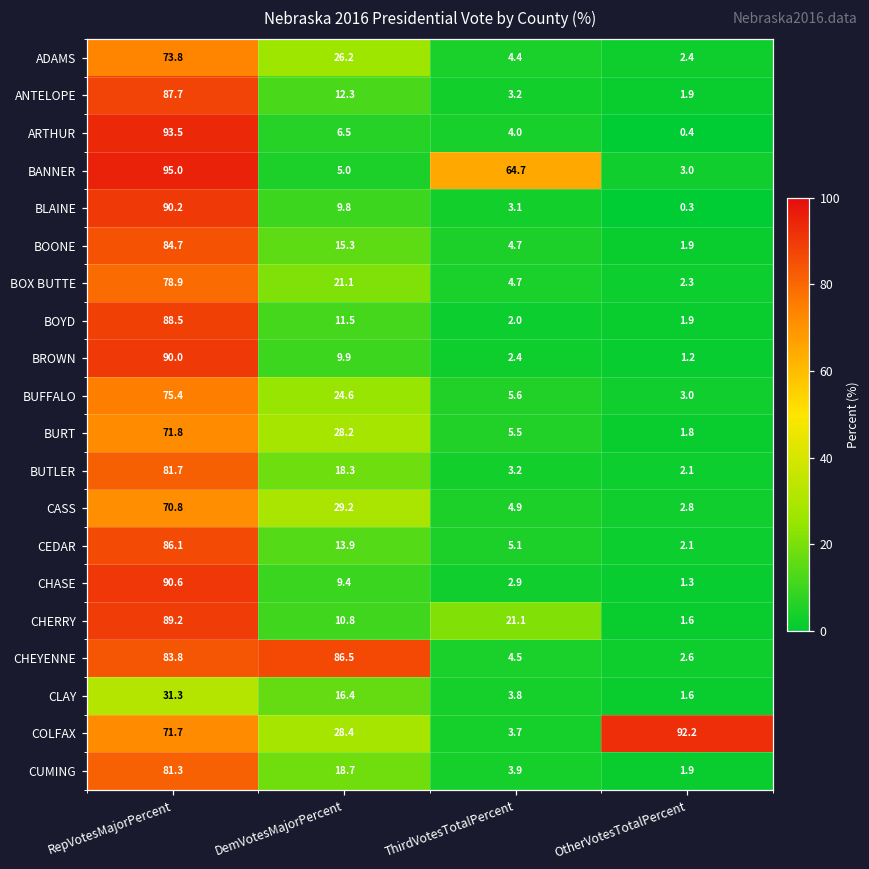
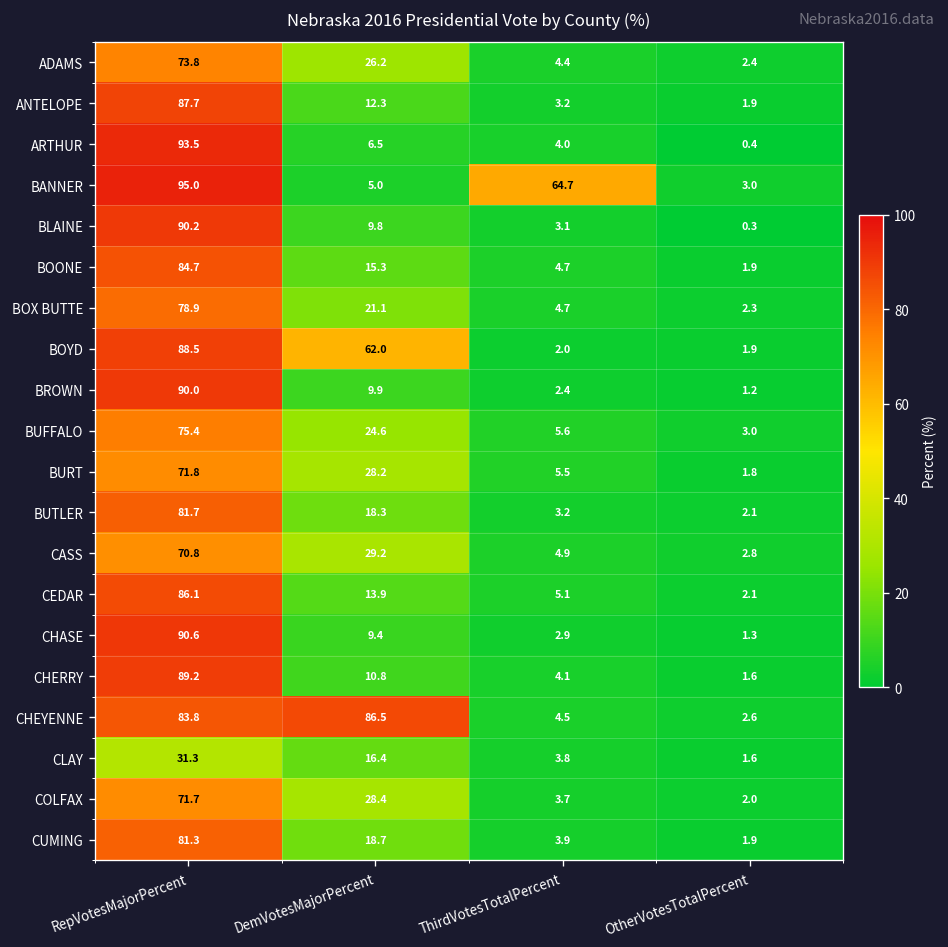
BOYD, DemVotesMajorPercent: 11.5 -> 62.0
CHERRY, ThirdVotesTotalPercent: 21.1 -> 4.1
COLFAX, OtherVotesTotalPercent: 92.2 -> 2.0
